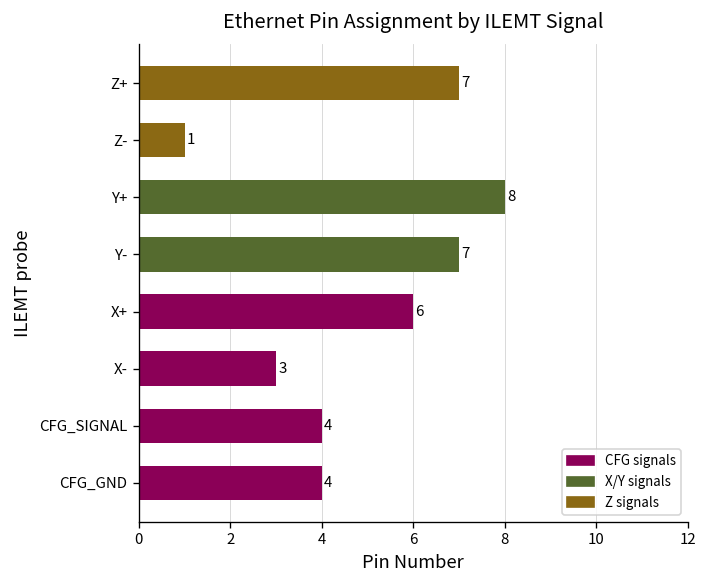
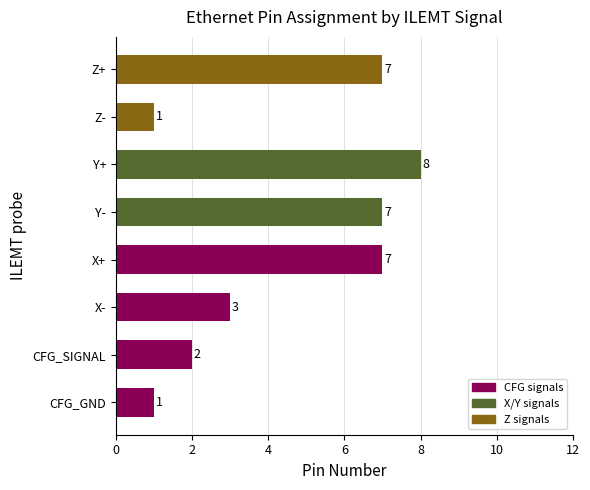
X+: 6 -> 7
CFG_SIGNAL: 4 -> 2
CFG_GND: 4 -> 1
